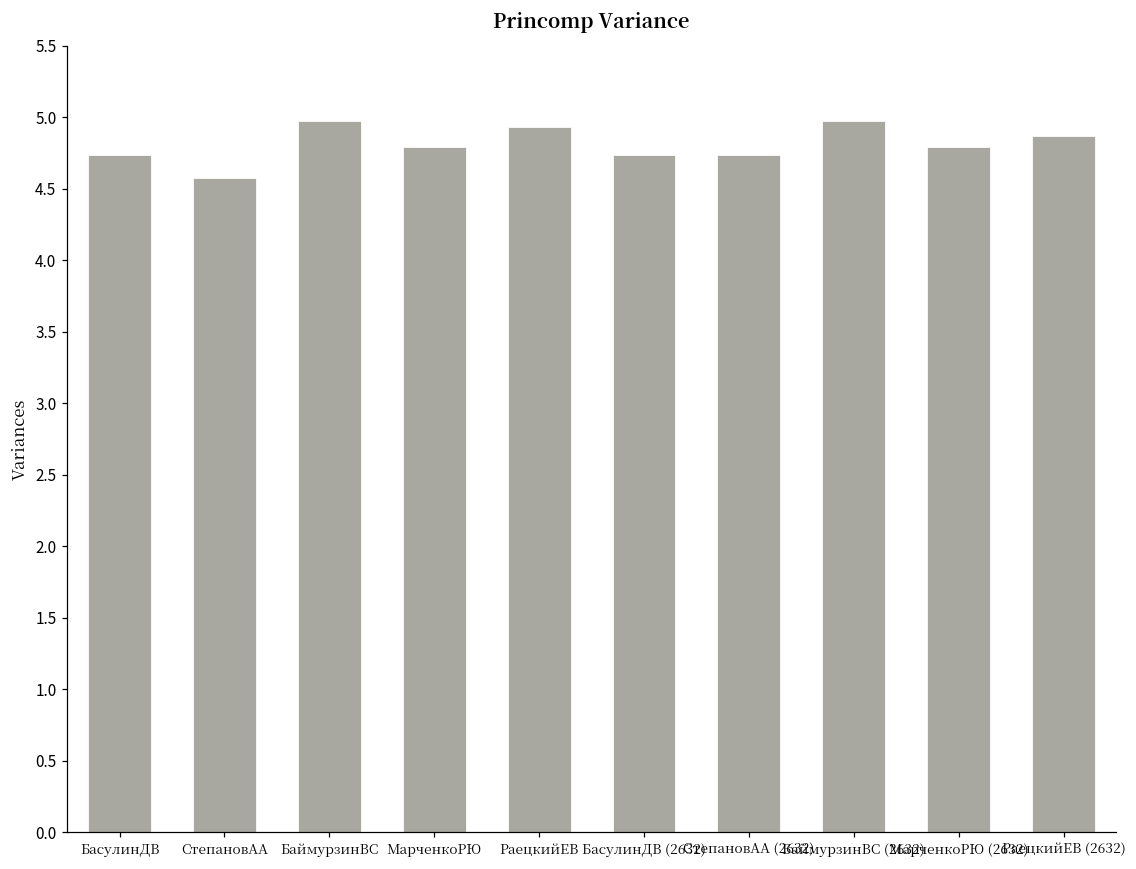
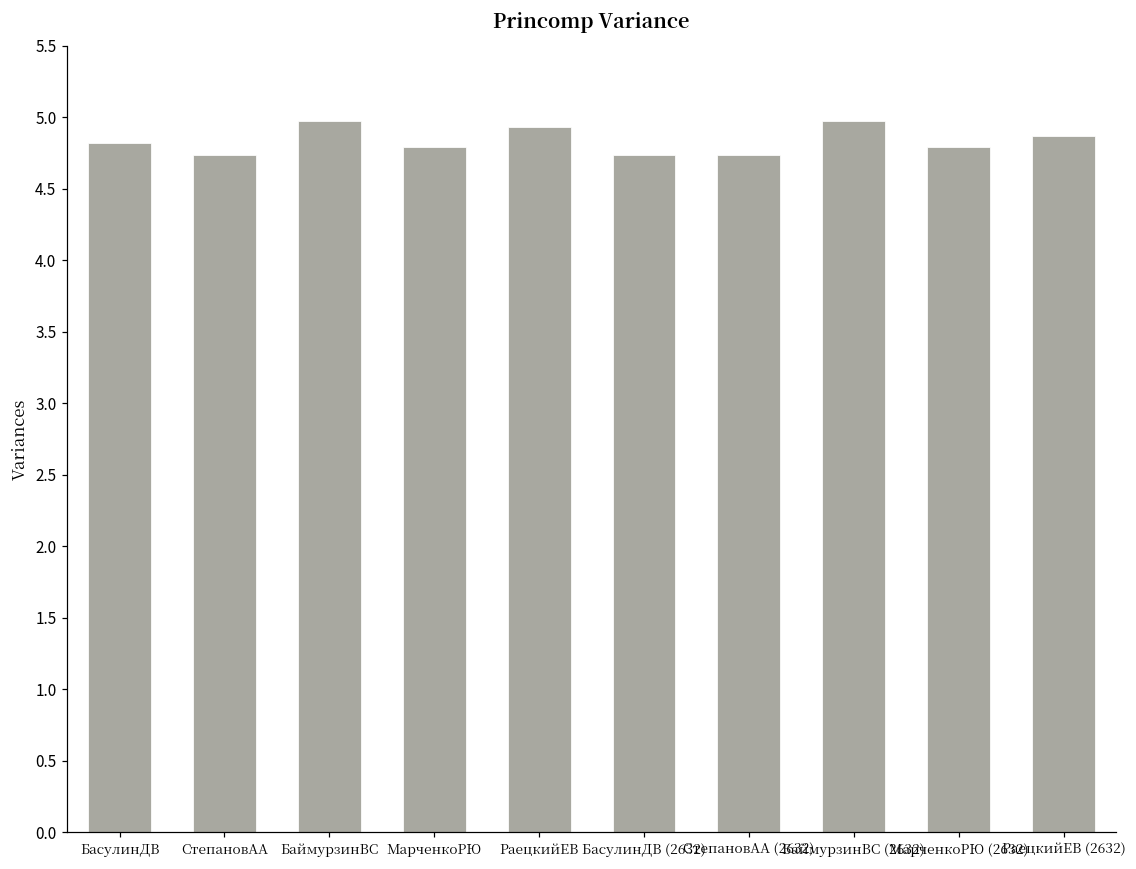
БасулинДВ: 4.74 -> 4.82
СтепановАА: 4.58 -> 4.74
